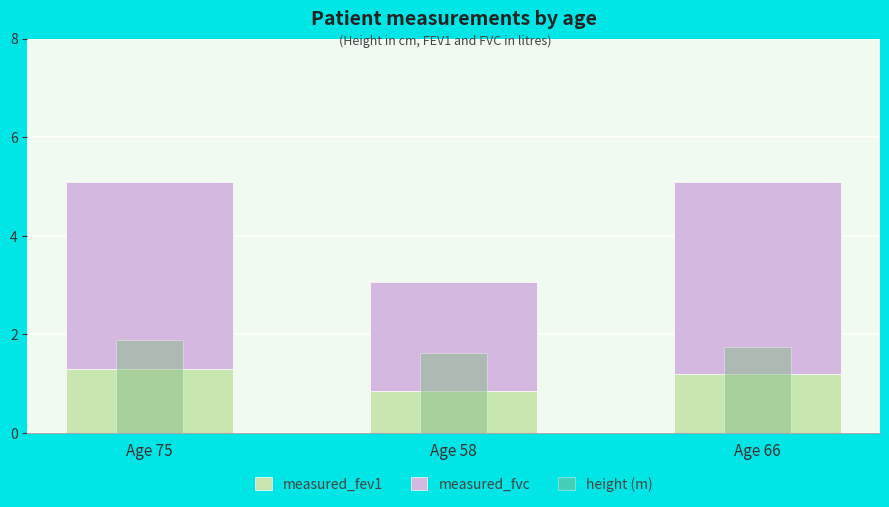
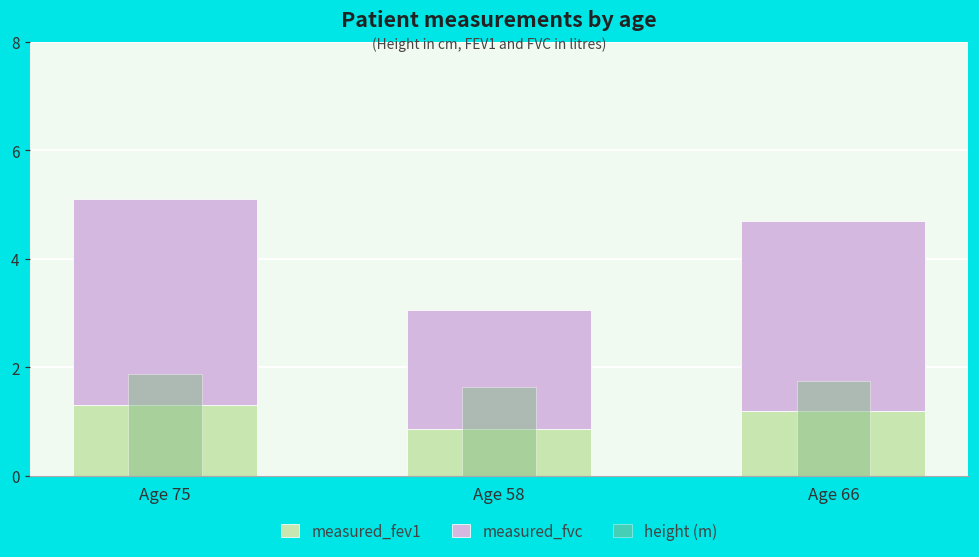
measured_fvc, Age 66: 3.9 -> 3.5
